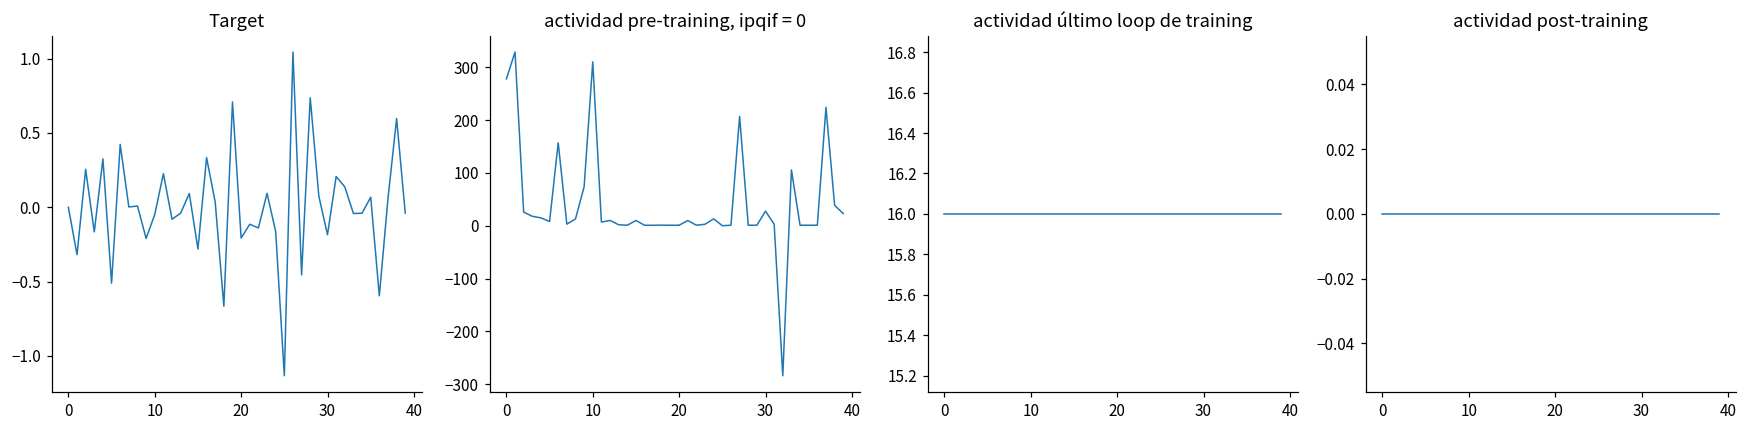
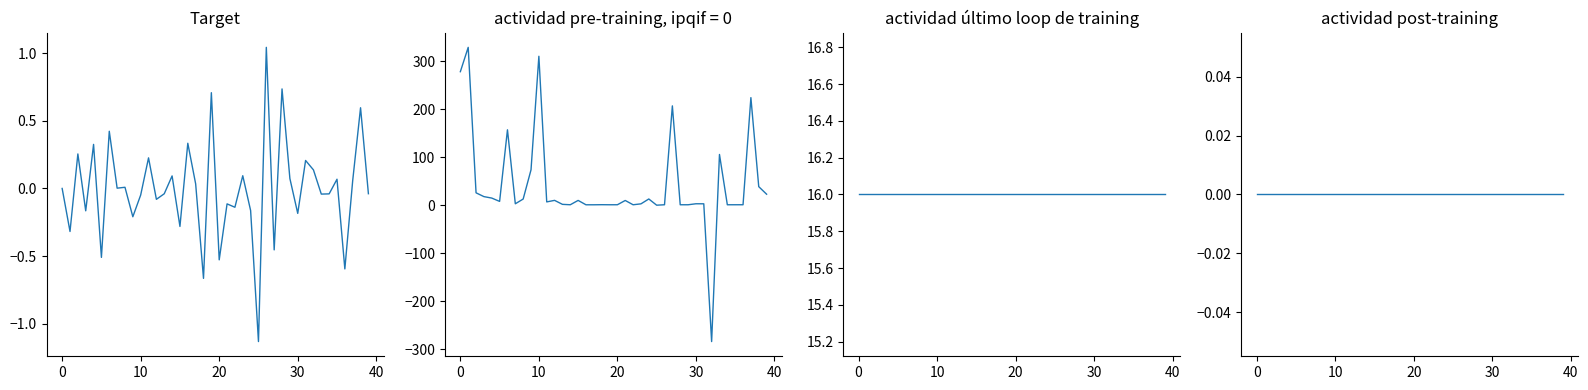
Target, 20: -0.21 -> -0.53
actividad pre-training, ipqif = 0, 30: 30 -> 0
